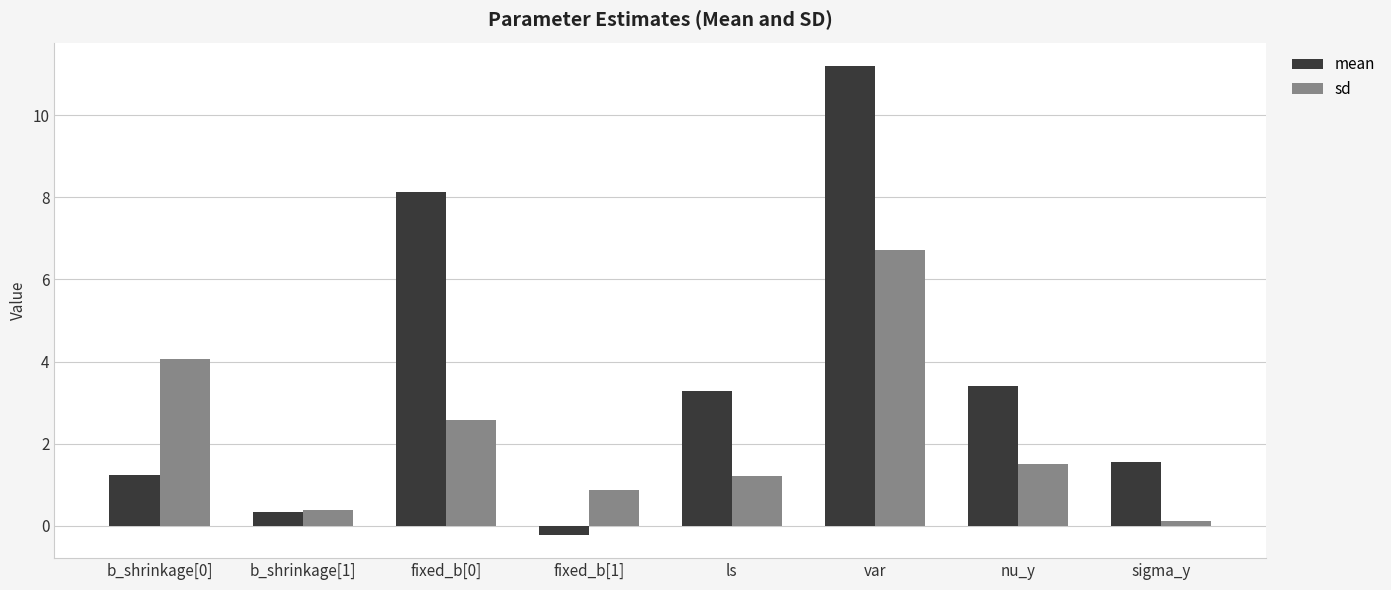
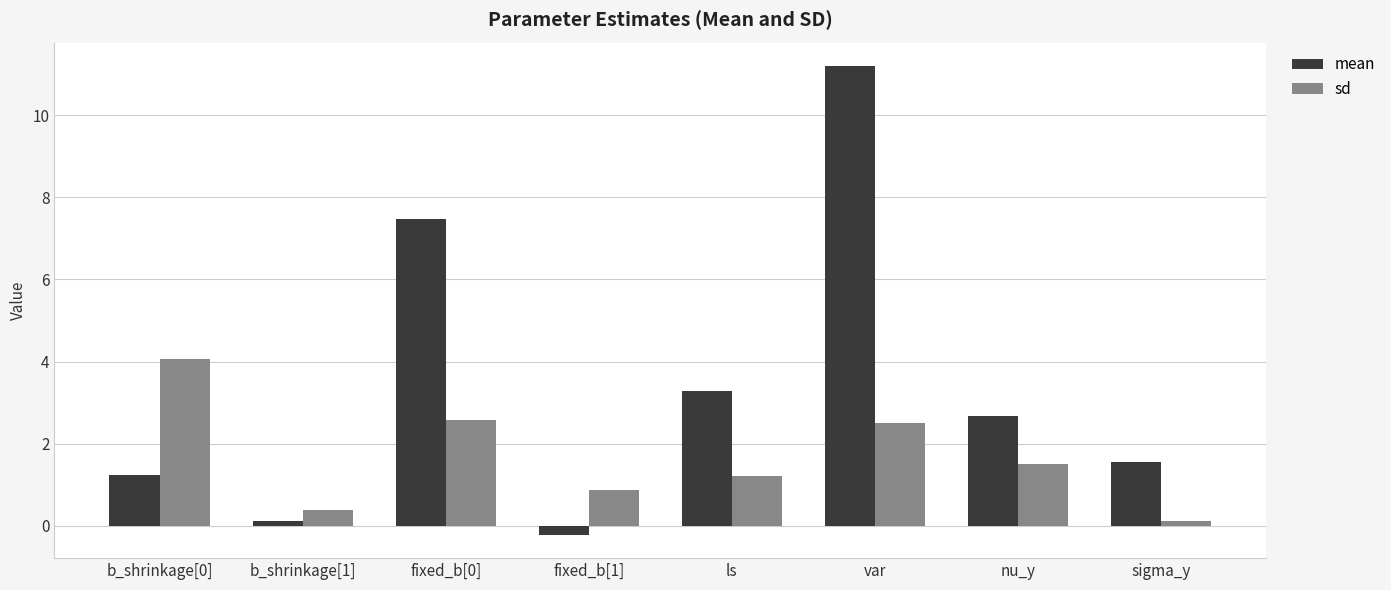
mean, b_shrinkage[1]: 0.3 -> 0.1
mean, fixed_b[0]: 8.1 -> 7.5
sd, var: 6.7 -> 2.5
mean, nu_y: 3.4 -> 2.7
